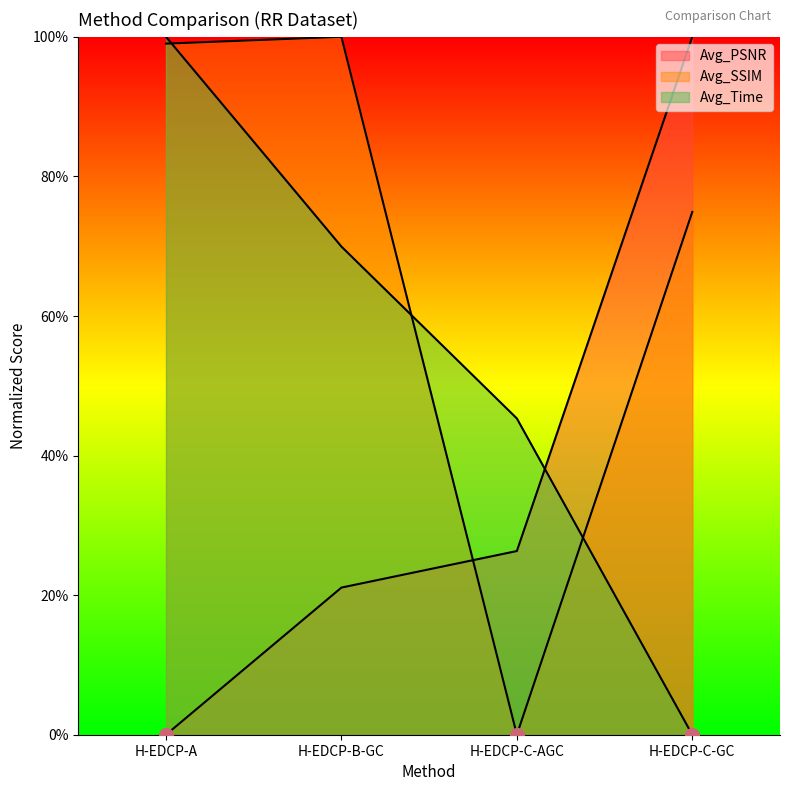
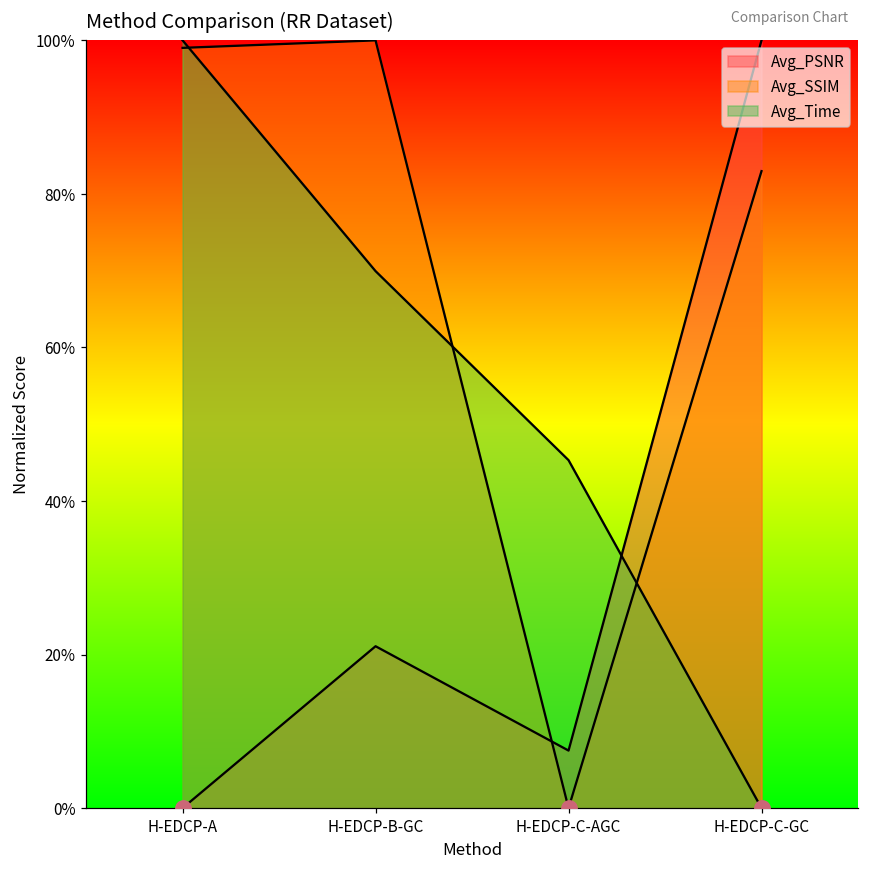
Avg_PSNR, H-EDCP-C-AGC: 26% -> 7%
Avg_SSIM, H-EDCP-C-GC: 75% -> 83%
